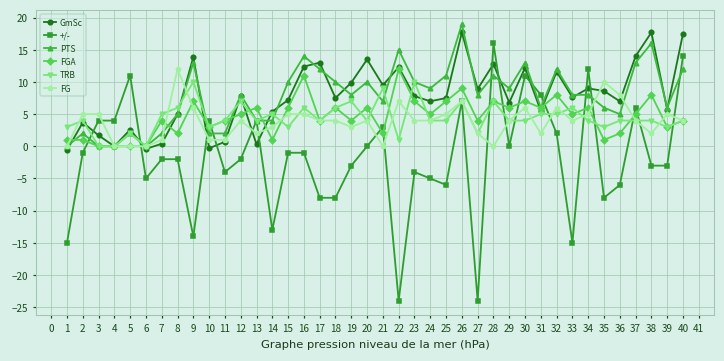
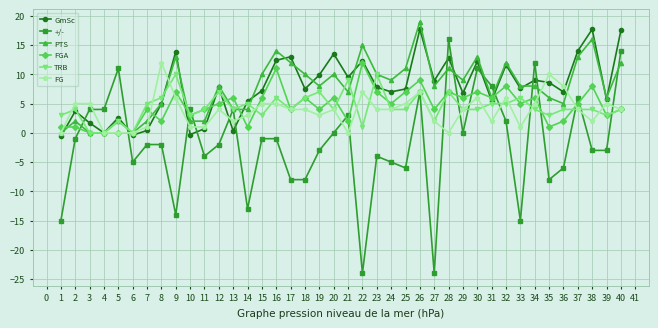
FG, 33: 4 -> 1
